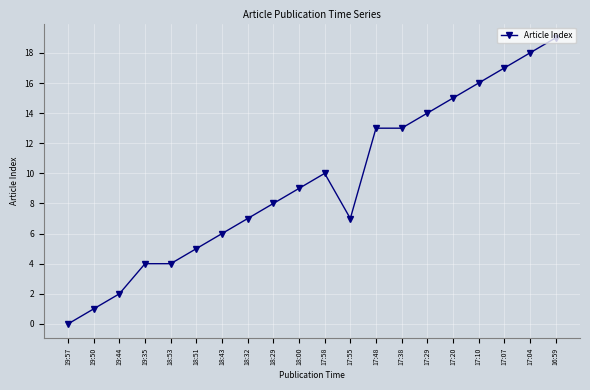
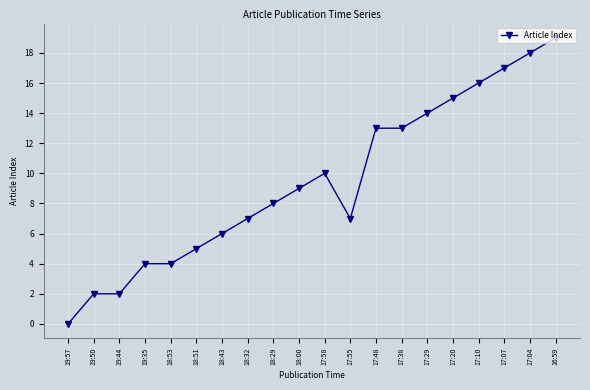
19:50: 1 -> 2
